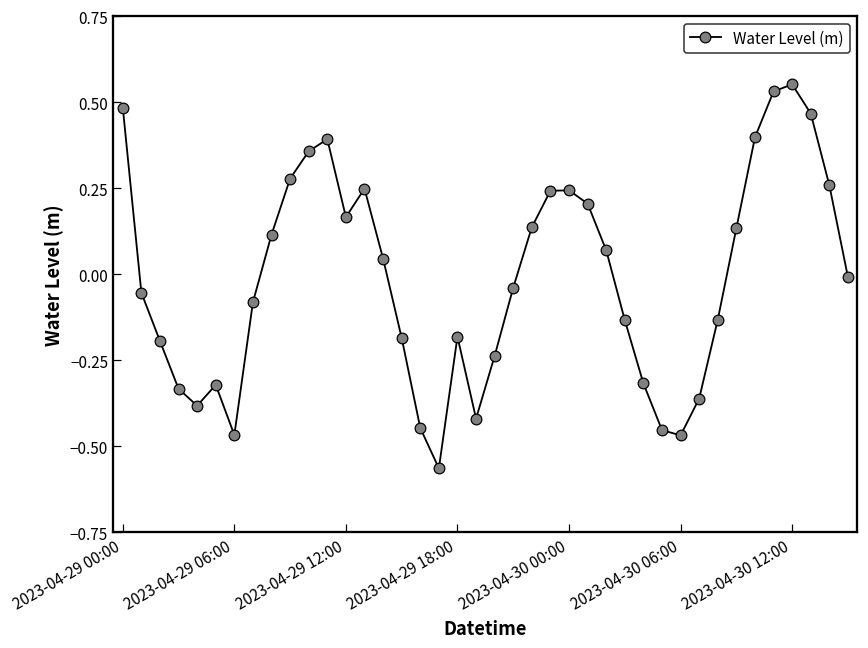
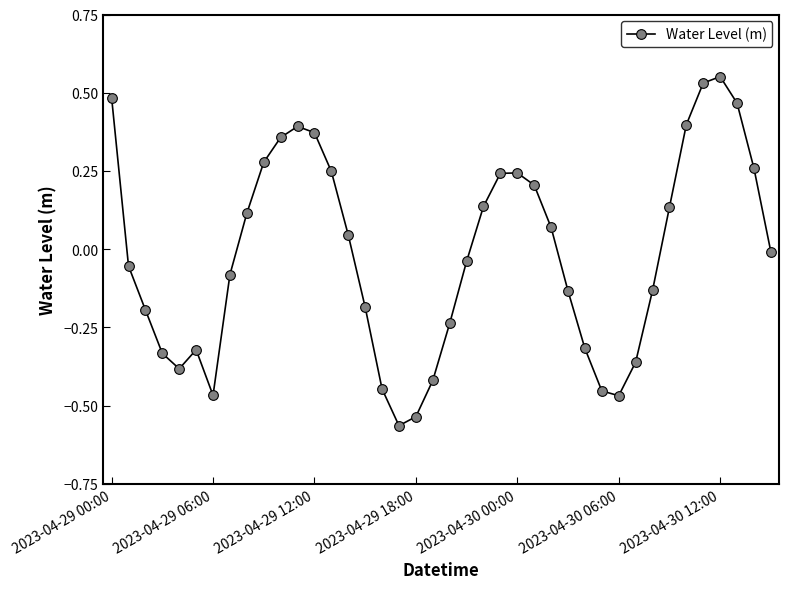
2023-04-29 12:00: 0.17 -> 0.37
2023-04-29 18:00: -0.18 -> -0.54
